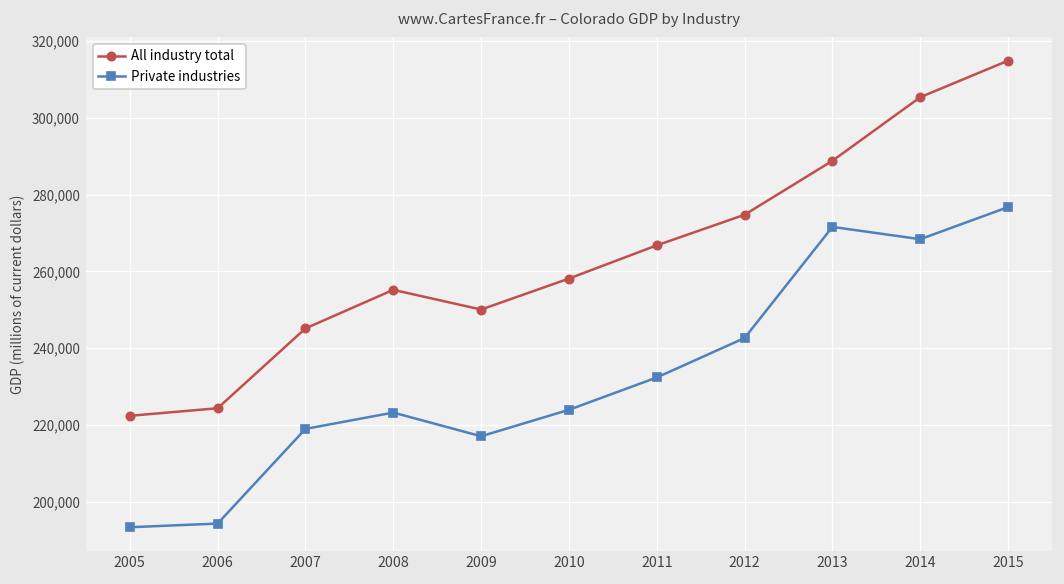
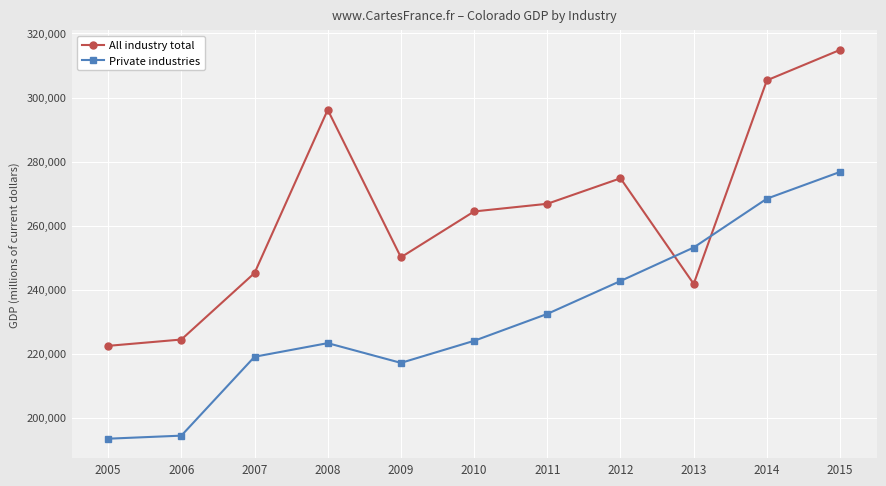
All industry total, 2008: 255,000 -> 296,000
All industry total, 2010: 258,000 -> 264,000
All industry total, 2013: 289,000 -> 242,000
Private industries, 2013: 272,000 -> 253,000
